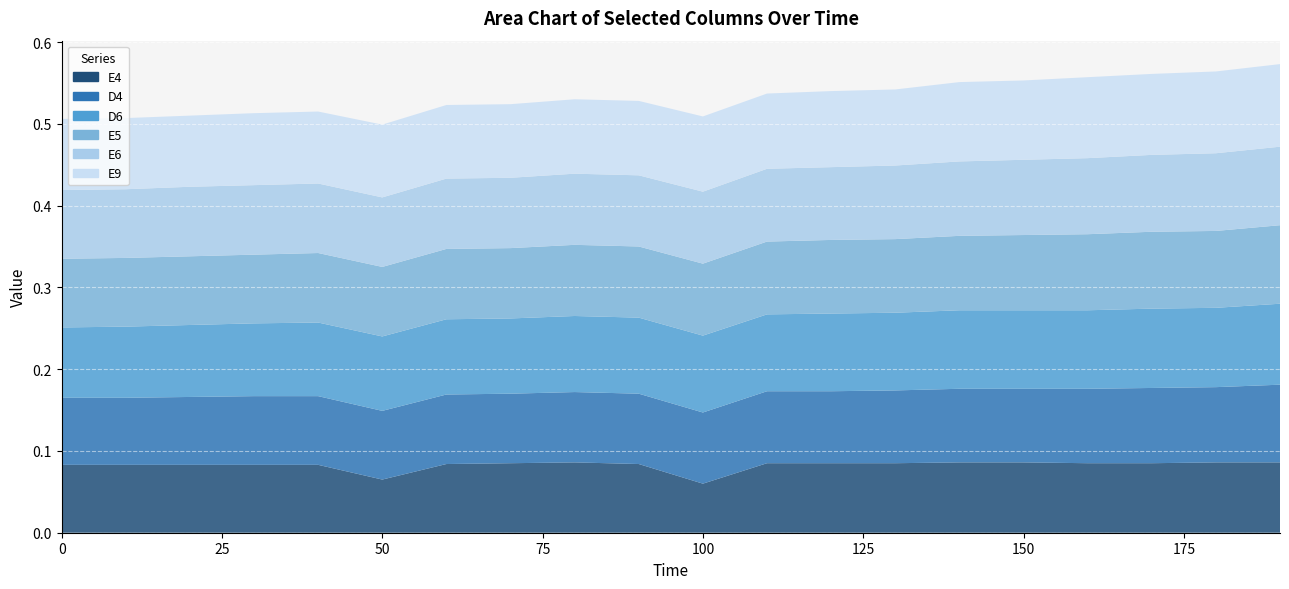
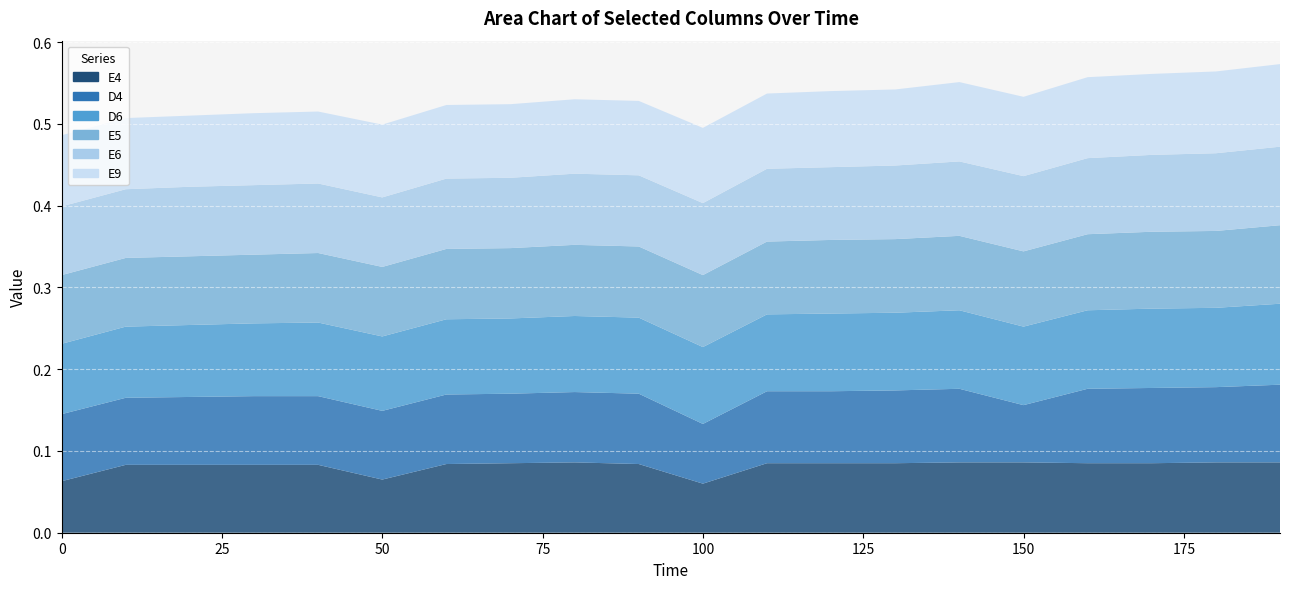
E4, 0: 0.08 -> 0.06
D4, 100: 0.09 -> 0.07
D4, 150: 0.09 -> 0.07
